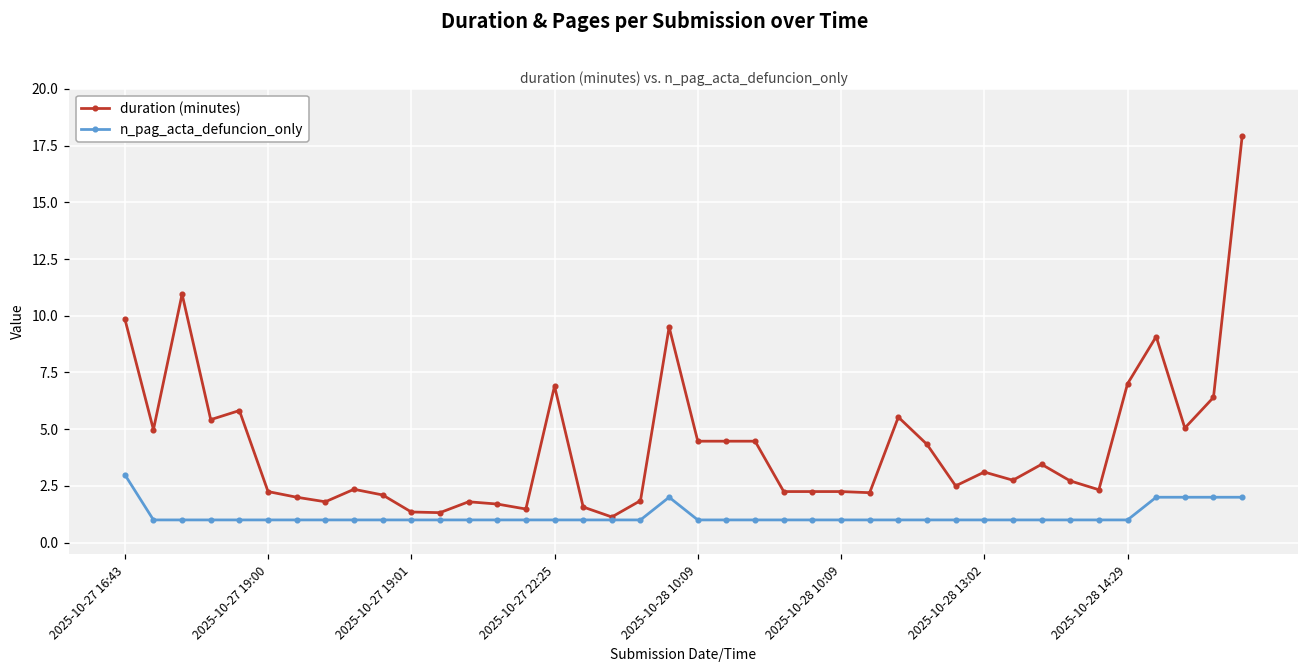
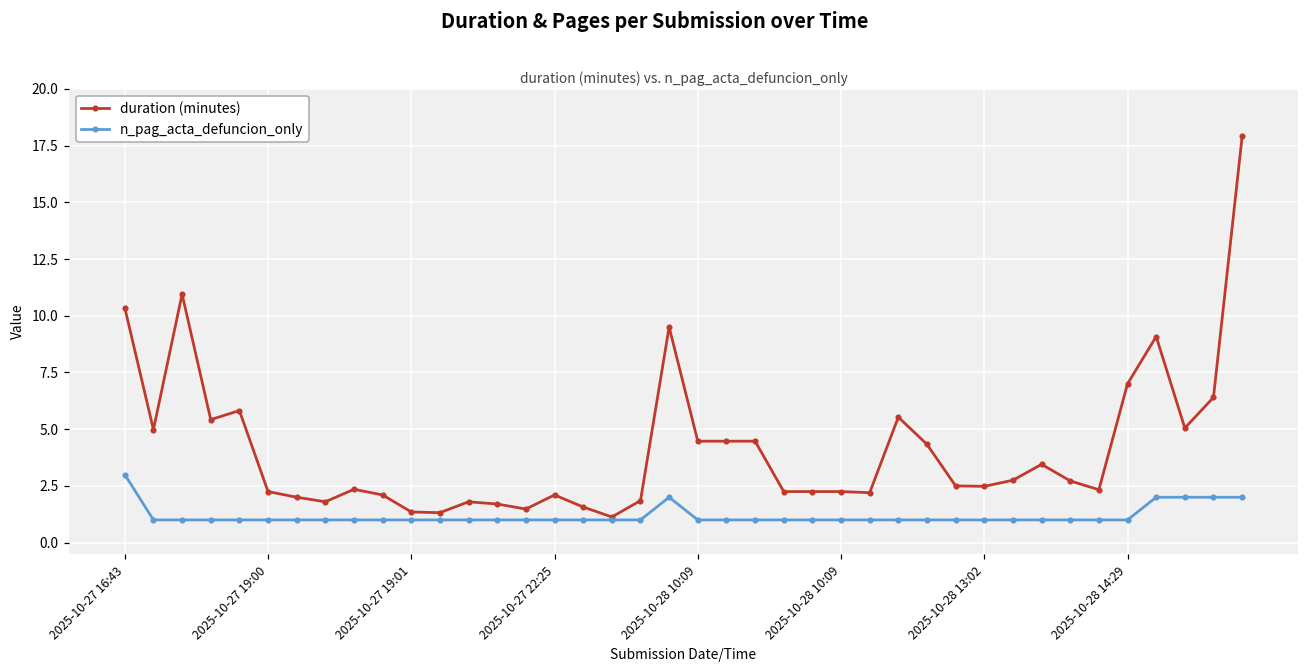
duration (minutes), 2025-10-27 16:43: 9.9 -> 10.4
duration (minutes), 2025-10-27 22:25: 6.9 -> 2.1
duration (minutes), 2025-10-28 13:02: 3.1 -> 2.5
